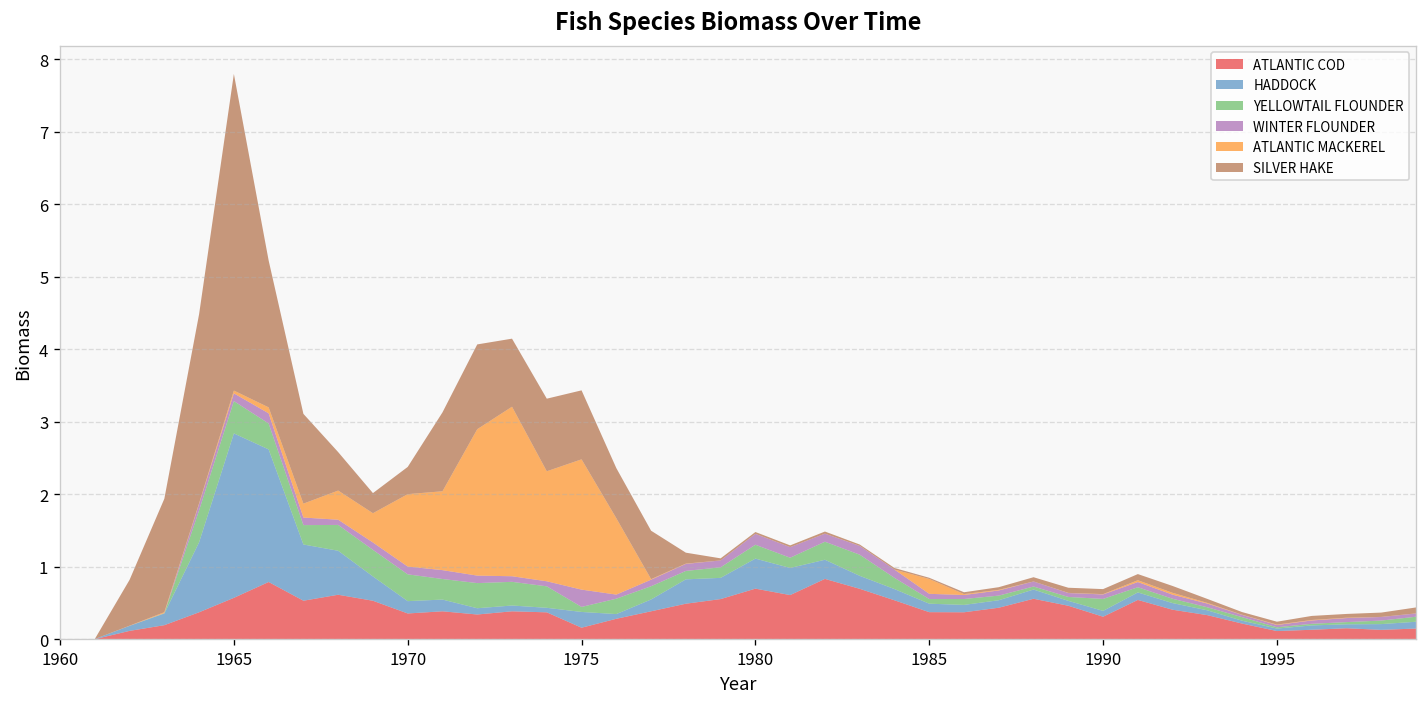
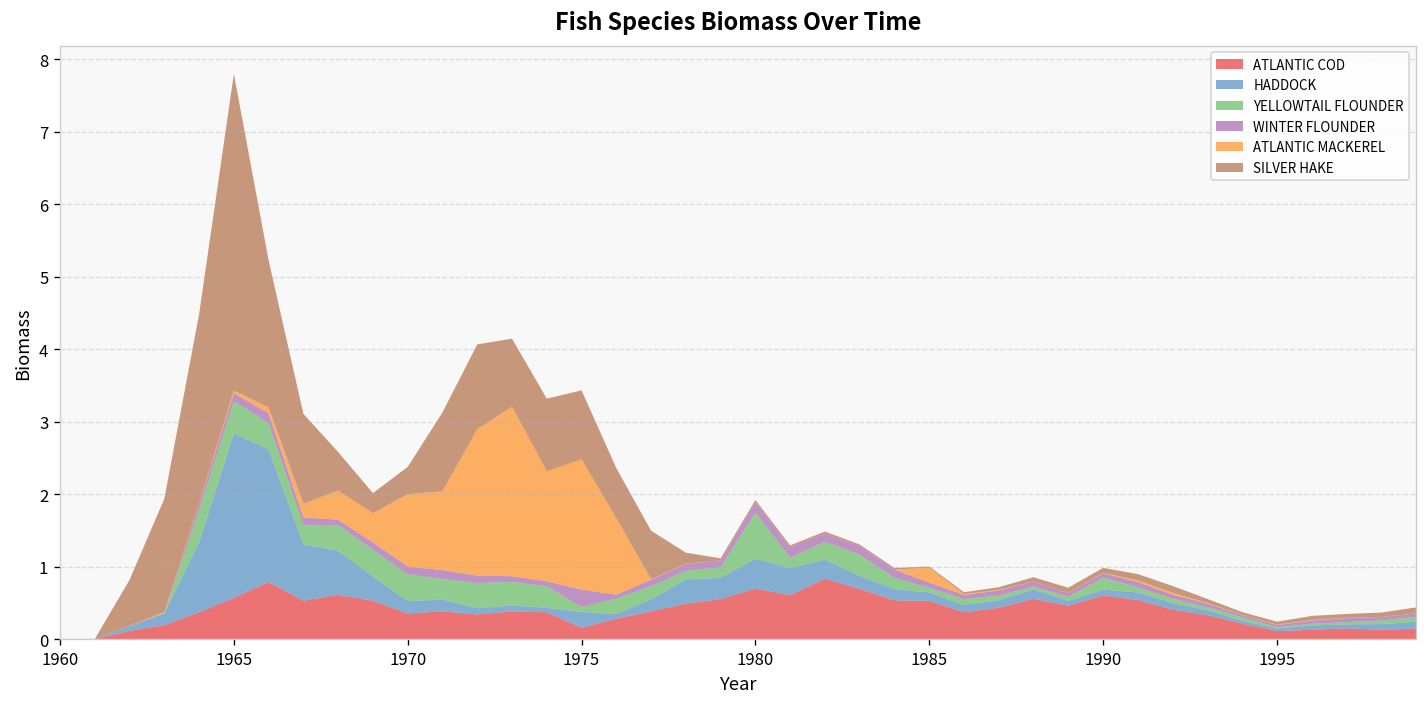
YELLOWTAIL FLOUNDER, 1980: 0.2 -> 0.6
ATLANTIC COD, 1985: 0.4 -> 0.5
ATLANTIC COD, 1990: 0.3 -> 0.6
